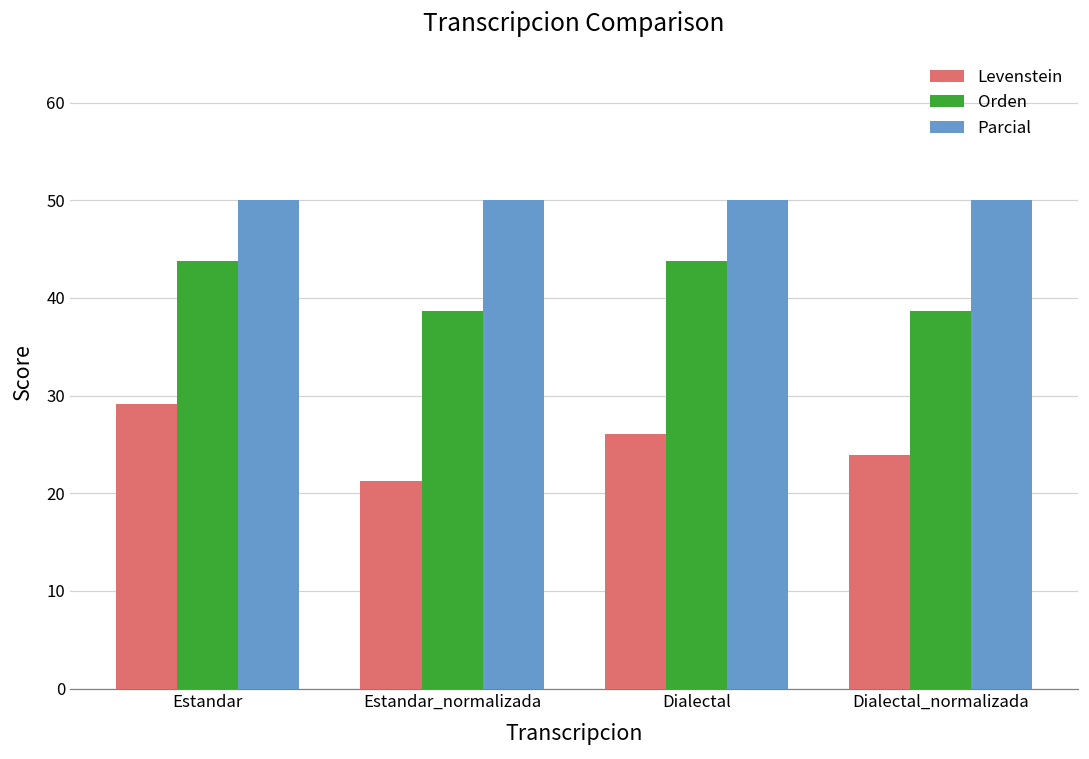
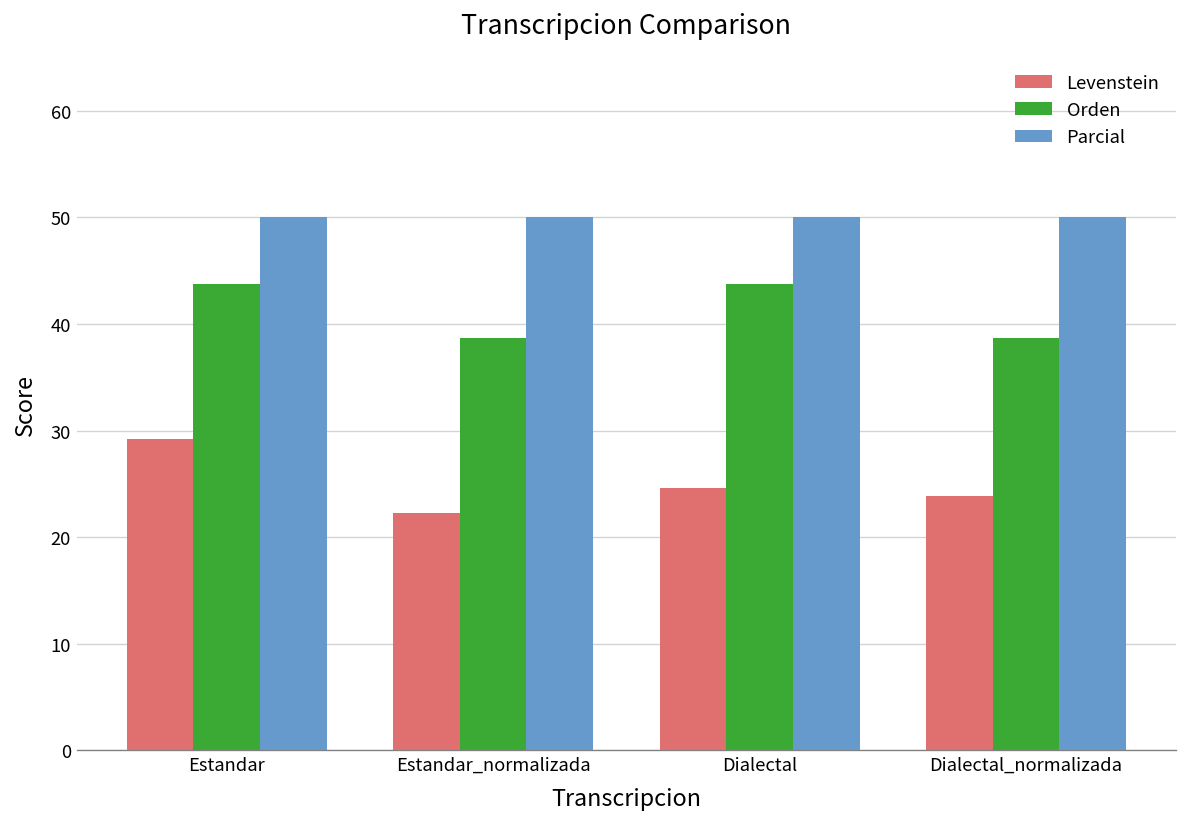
Levenstein, Estandar_normalizada: 21 -> 22
Levenstein, Dialectal: 26 -> 25
